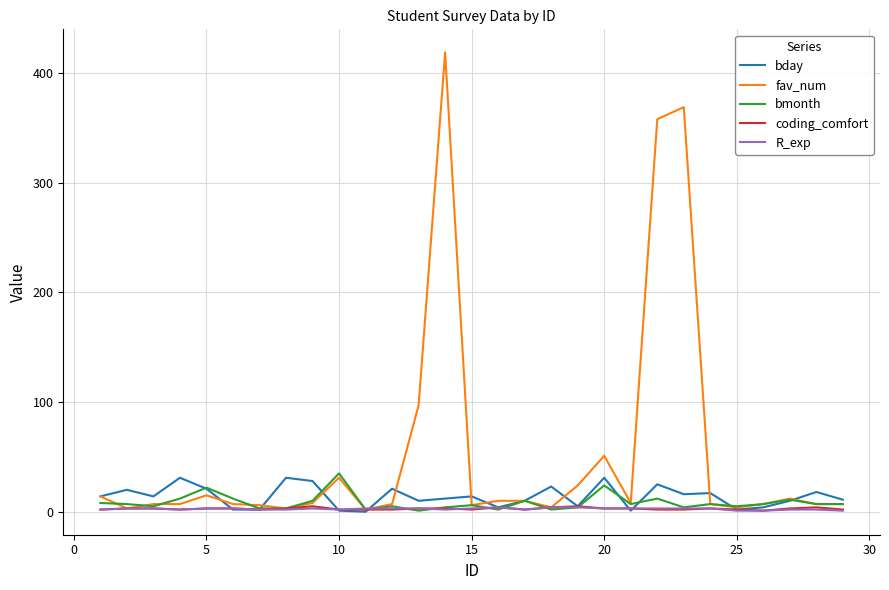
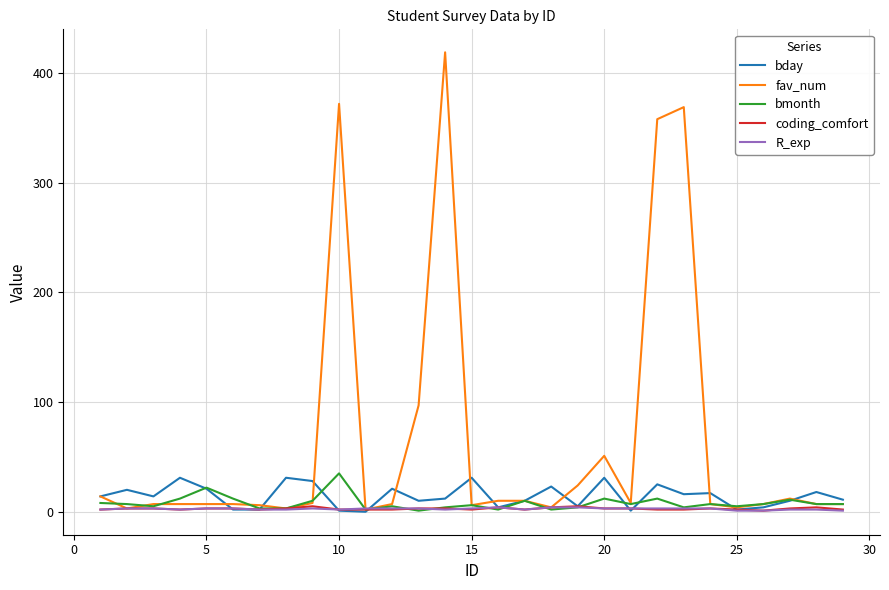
fav_num, 5: 15 -> 7
fav_num, 10: 31 -> 372
bday, 15: 14 -> 31
bmonth, 20: 24 -> 12
